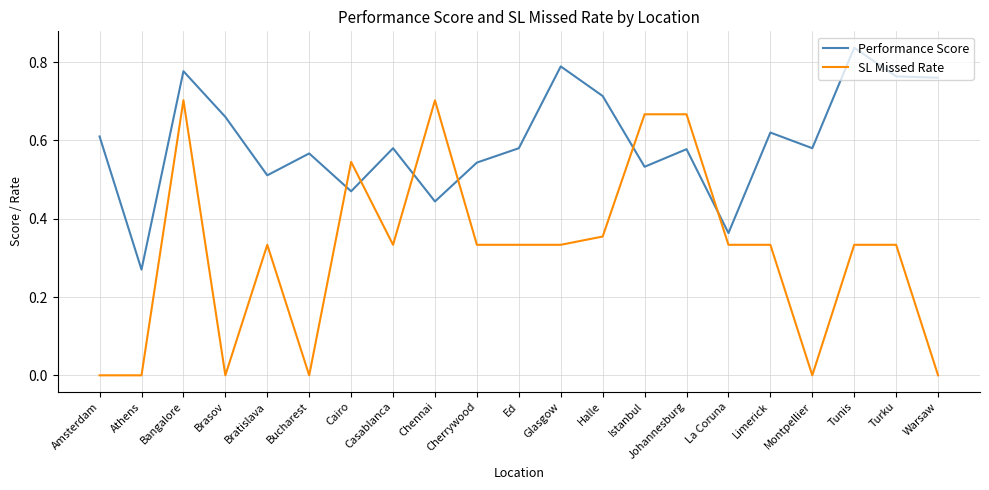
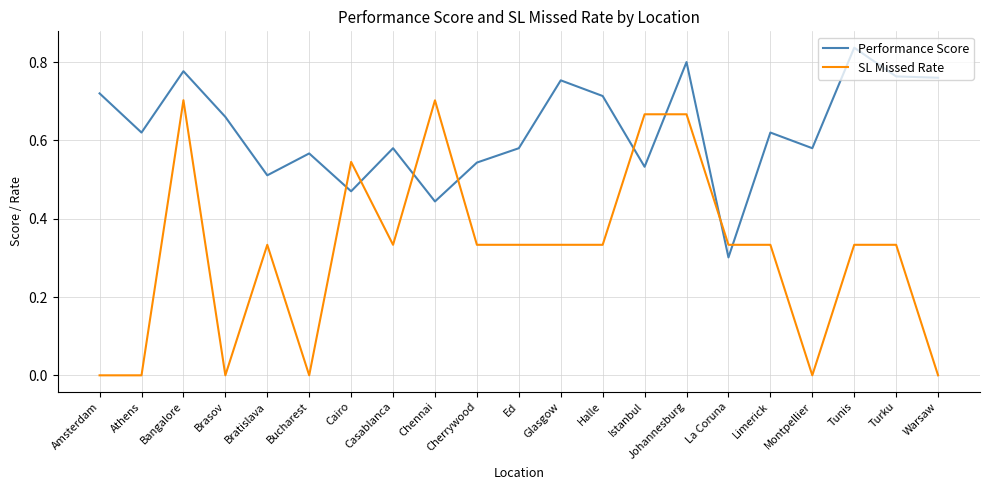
Performance Score, Amsterdam: 0.61 -> 0.72
Performance Score, Athens: 0.27 -> 0.62
Performance Score, Glasgow: 0.79 -> 0.75
SL Missed Rate, Halle: 0.35 -> 0.33
Performance Score, Johannesburg: 0.58 -> 0.80
Performance Score, La Coruna: 0.36 -> 0.30
